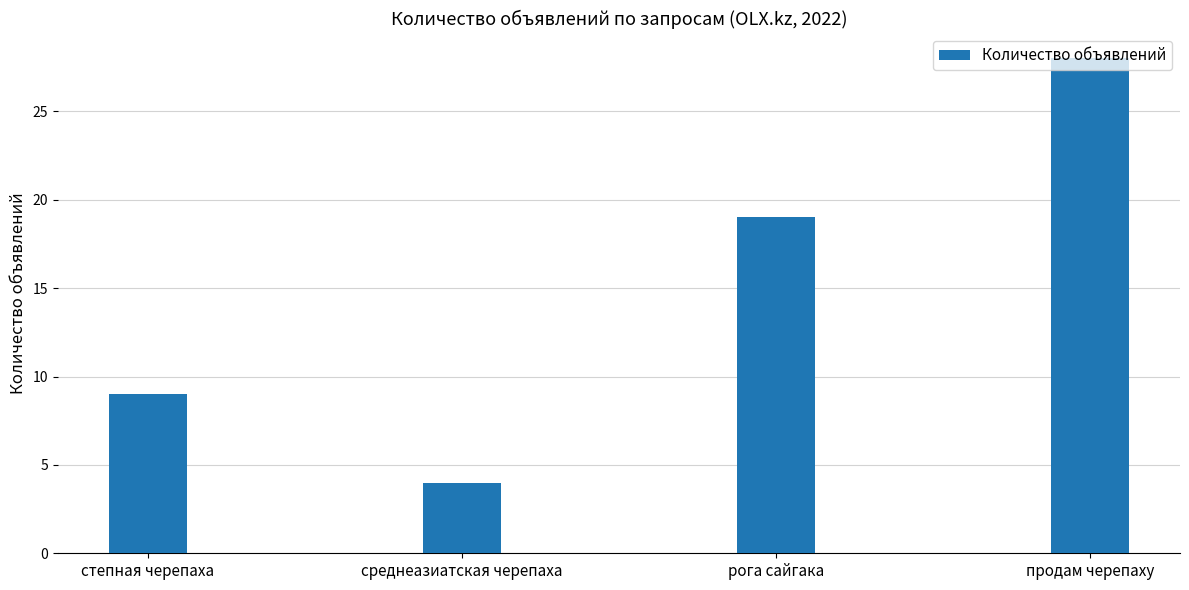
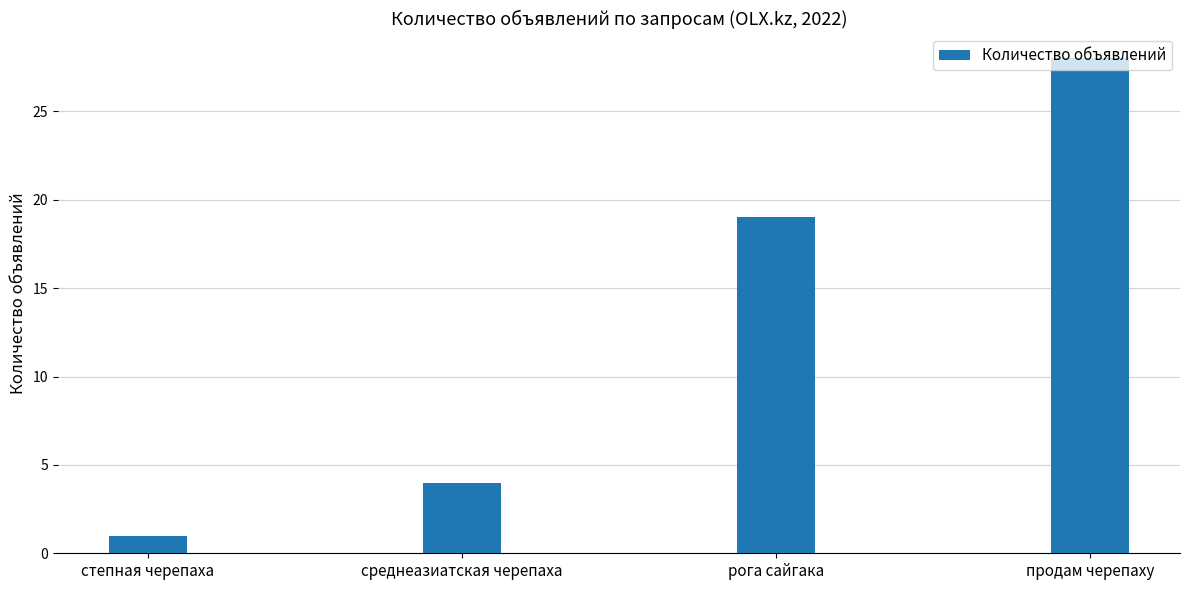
степная черепаха: 9 -> 1
